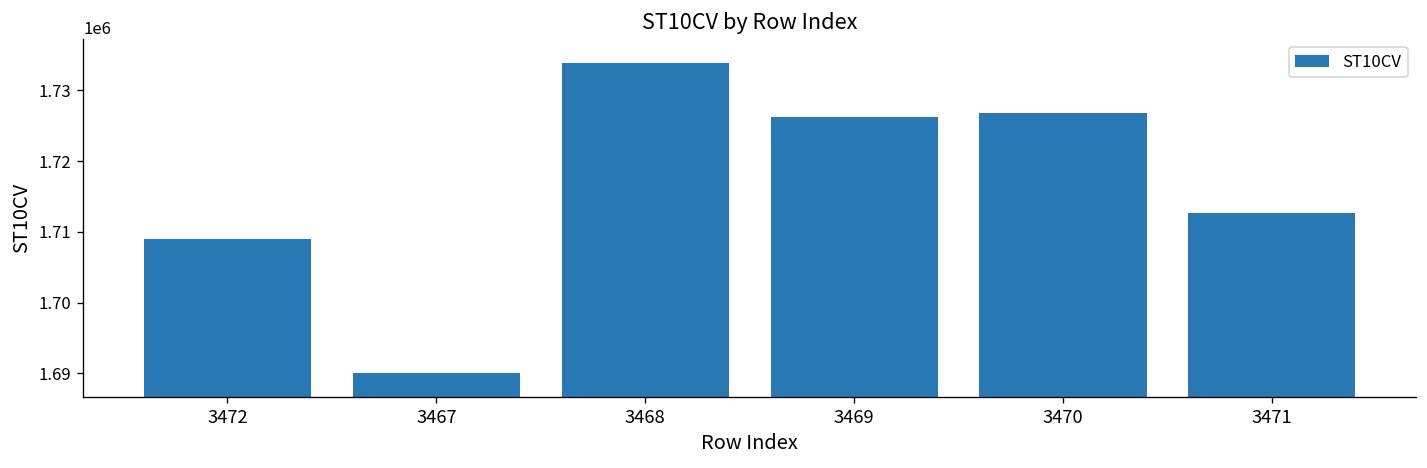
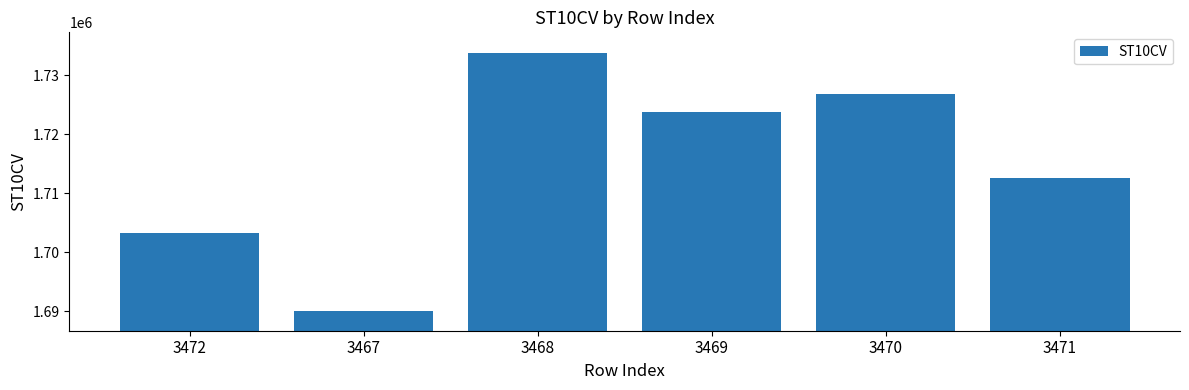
3472: 1709000 -> 1703000
3469: 1726000 -> 1724000
